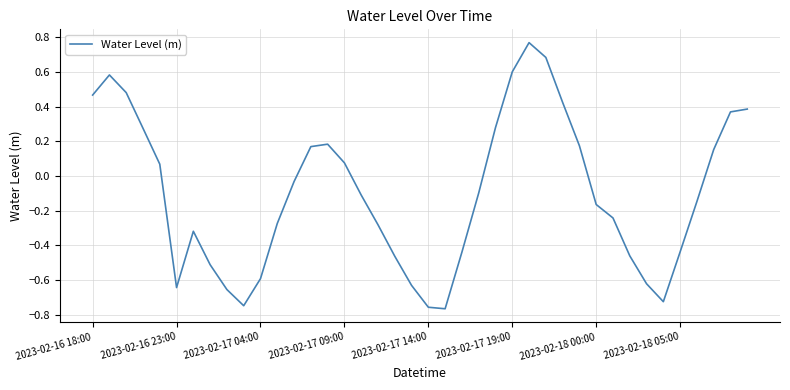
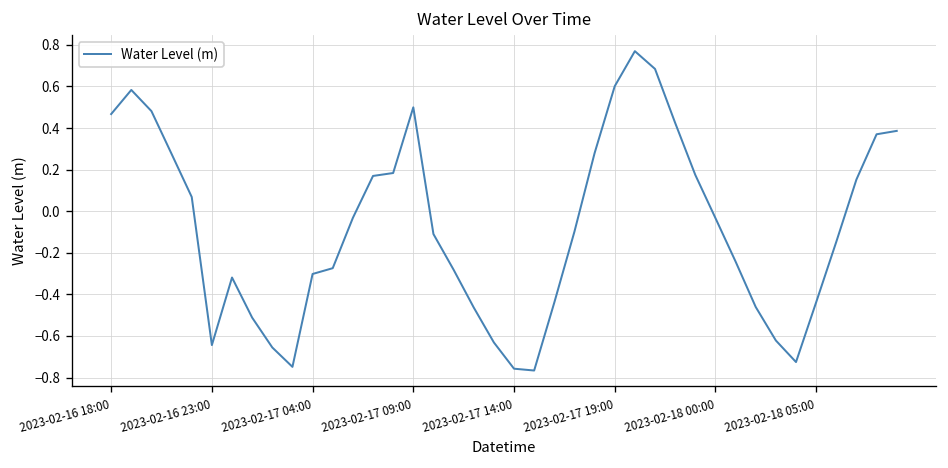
2023-02-17 04:00: -0.59 -> -0.30
2023-02-17 09:00: 0.08 -> 0.50
2023-02-18 00:00: -0.16 -> -0.03
